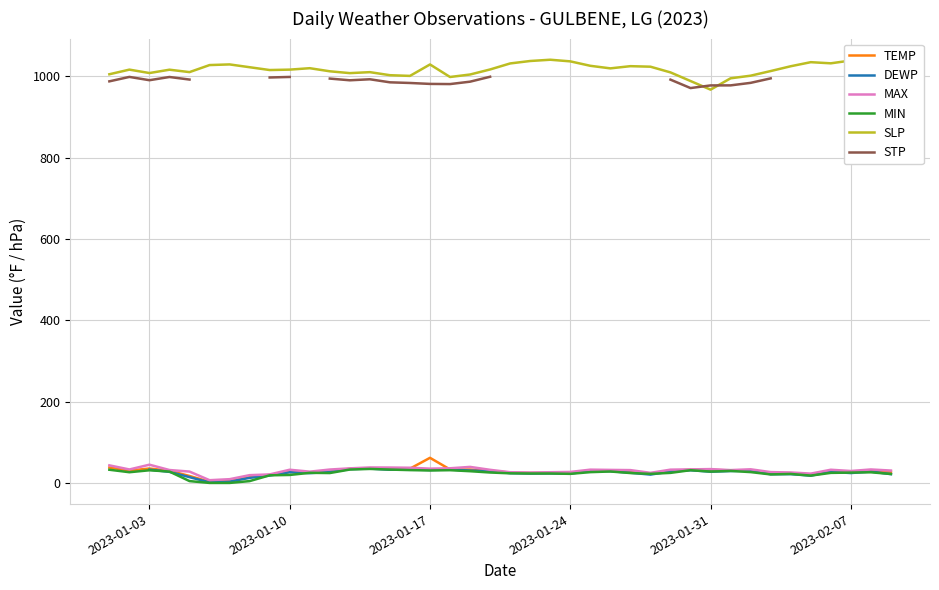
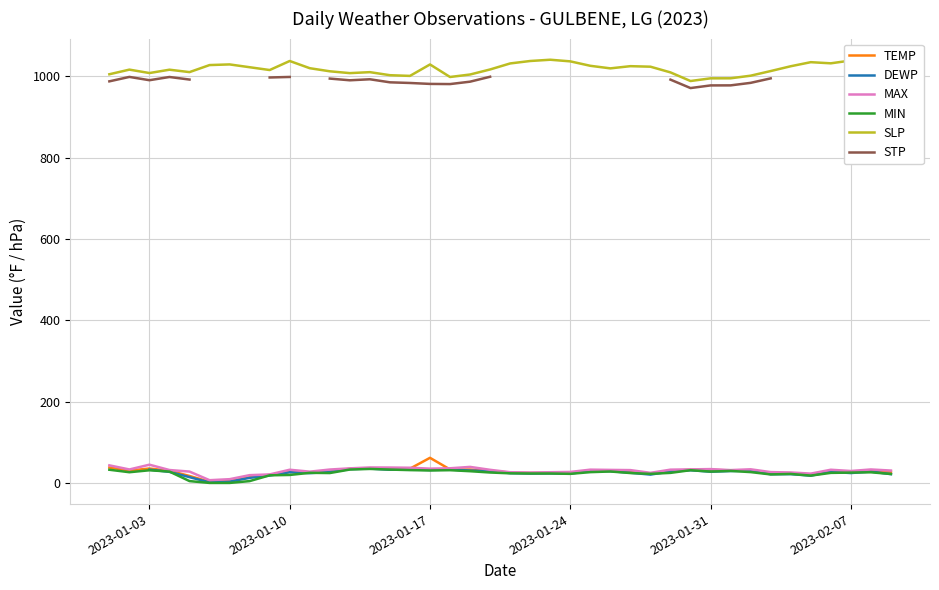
SLP, 2023-01-10: 1020 -> 1040
SLP, 2023-01-31: 970 -> 990
